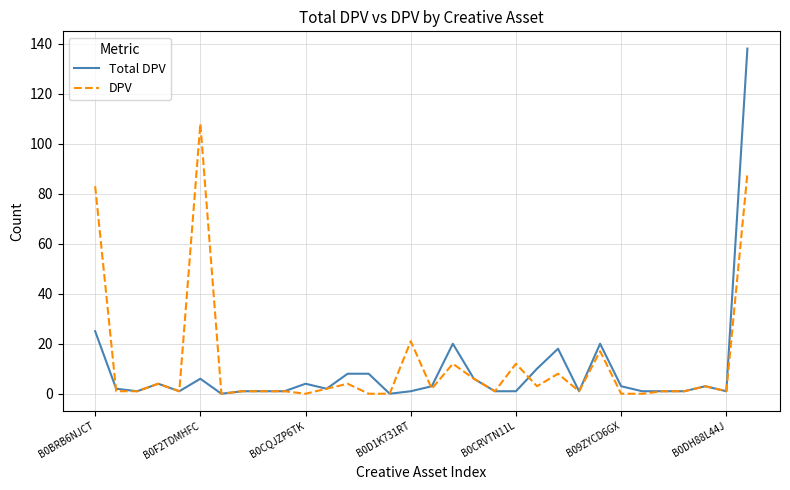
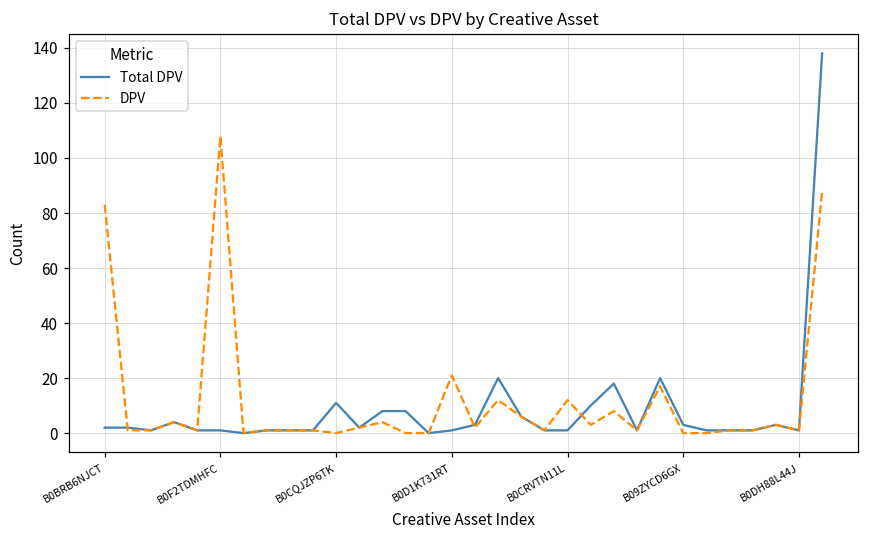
Total DPV, B0BRB6NJCT: 25 -> 2
Total DPV, B0F2TDMHFC: 6 -> 1
Total DPV, B0CQJZP6TK: 4 -> 11
